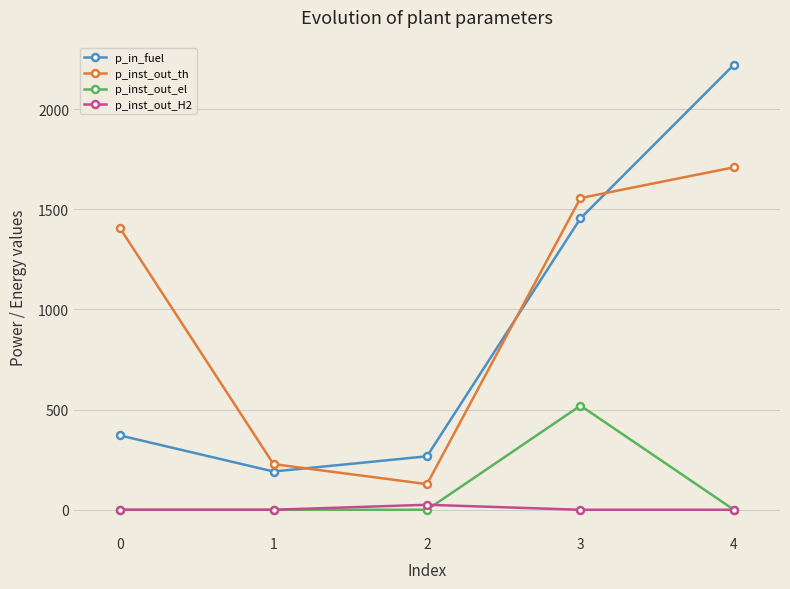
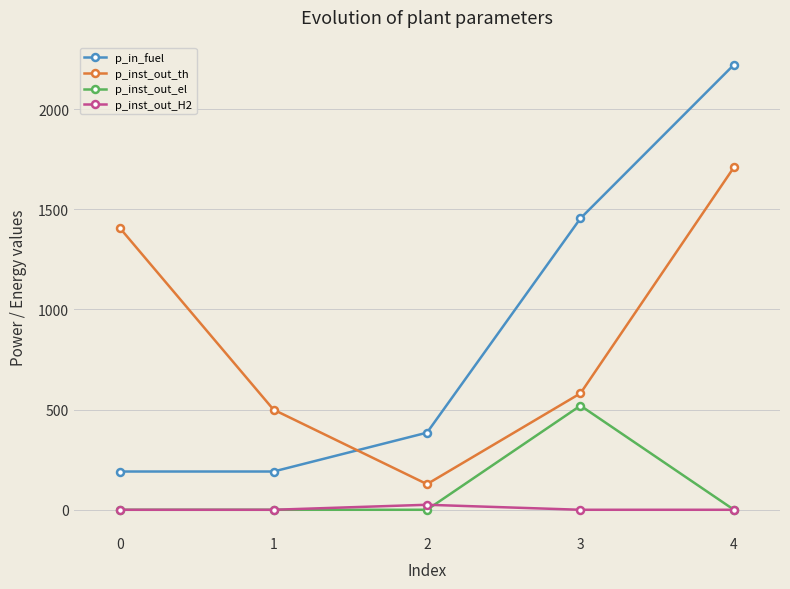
p_in_fuel, 0: 370 -> 190
p_inst_out_th, 1: 230 -> 500
p_in_fuel, 2: 270 -> 390
p_inst_out_th, 3: 1560 -> 580
